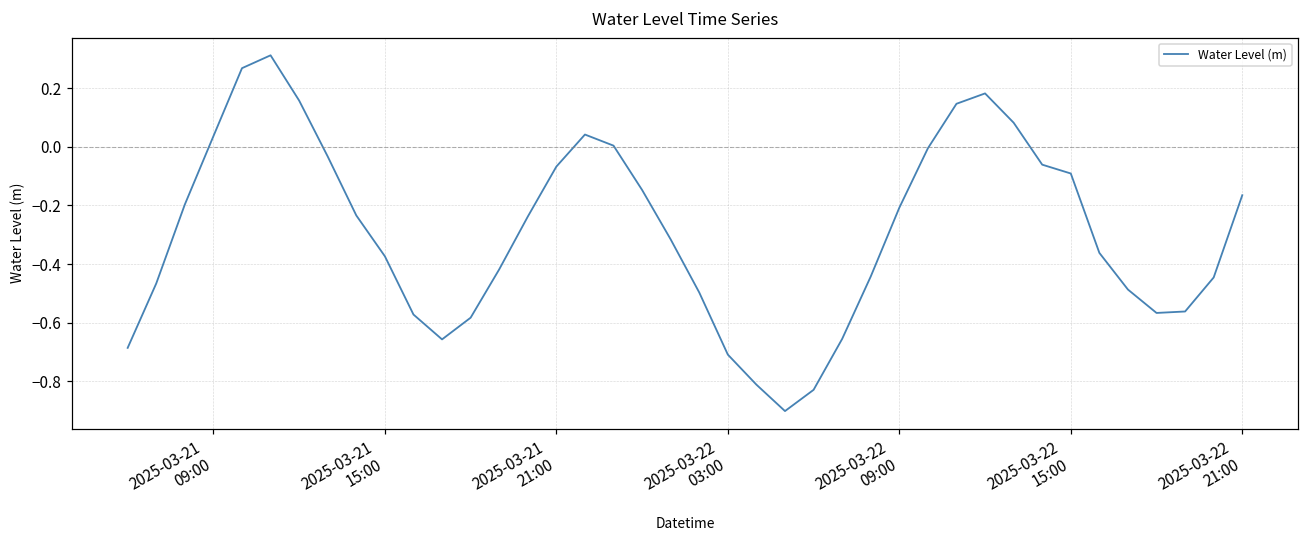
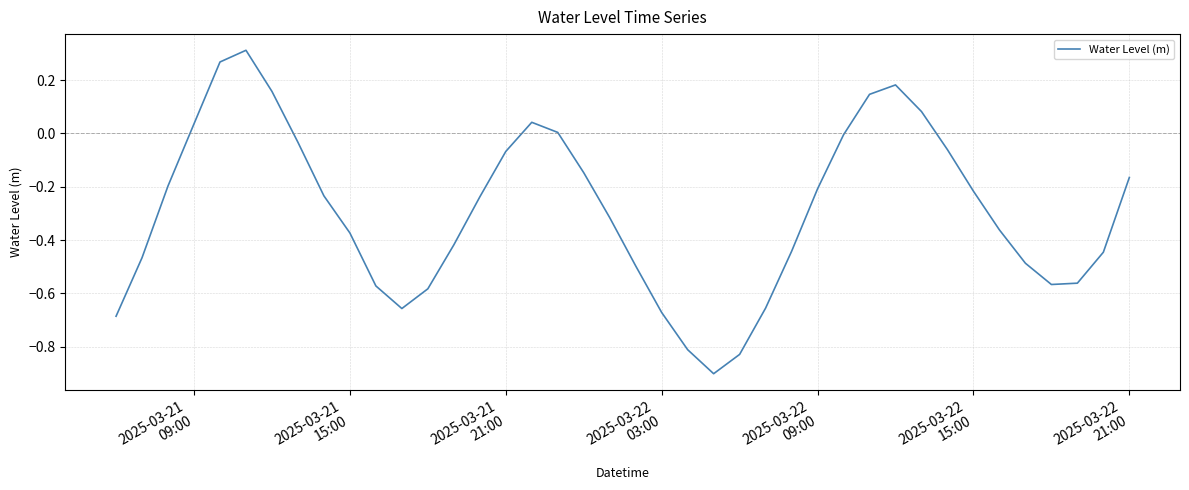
2025-03-22 03:00: -0.71 -> -0.67
2025-03-22 15:00: -0.09 -> -0.22
